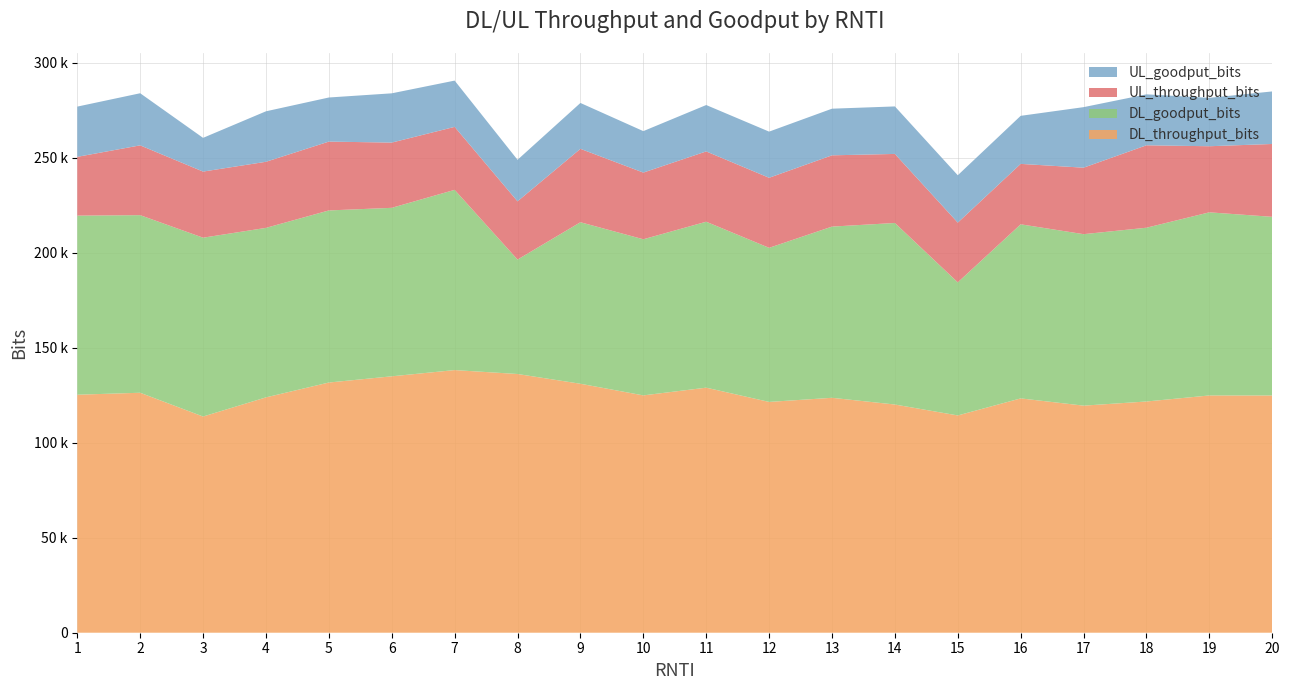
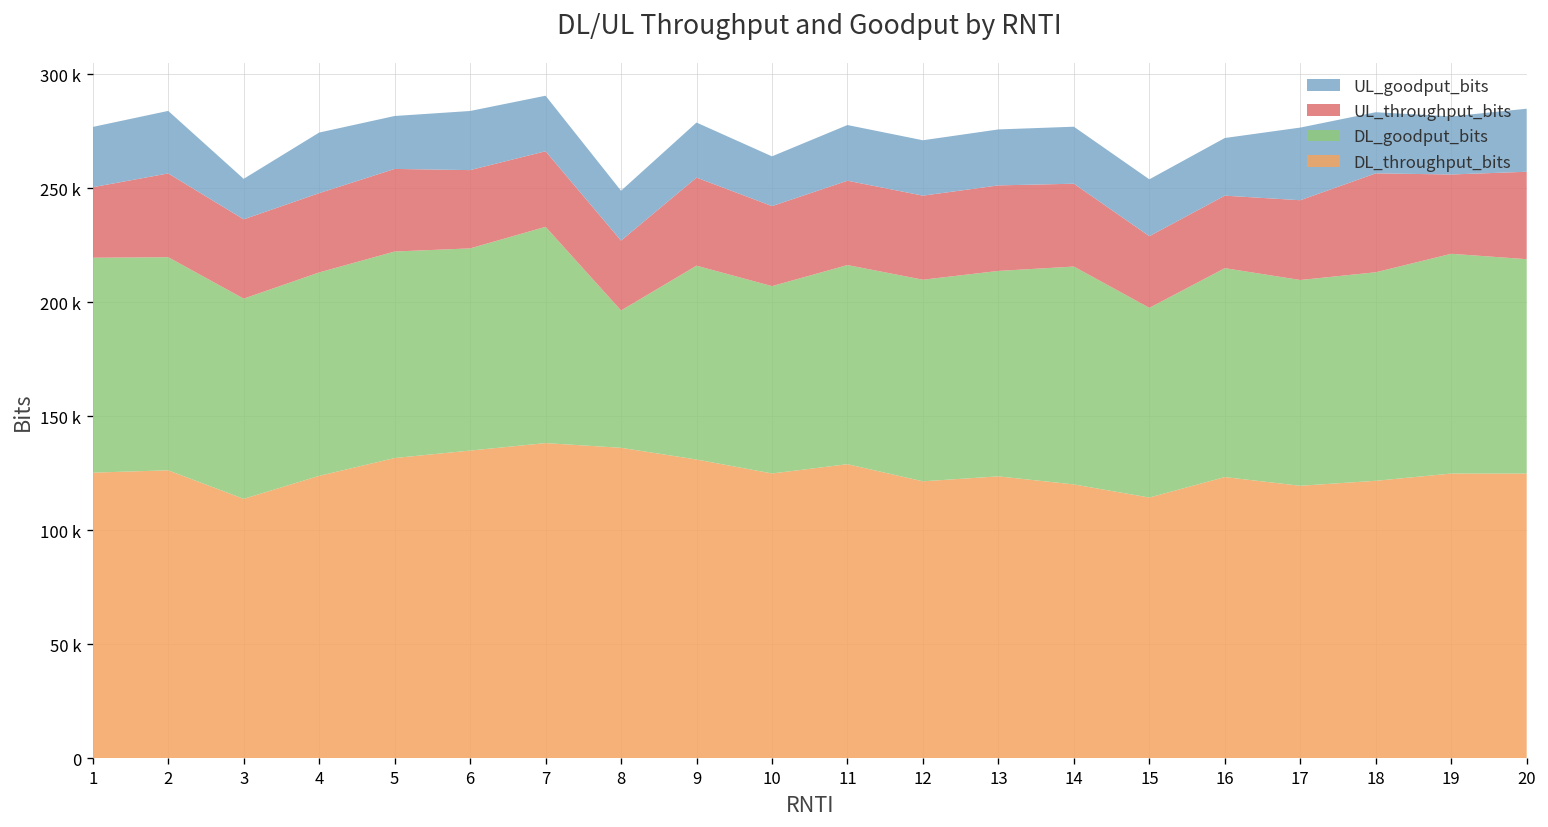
DL_goodput_bits, 3: 94000 -> 88000
DL_goodput_bits, 12: 81000 -> 88000
DL_goodput_bits, 15: 70000 -> 83000
